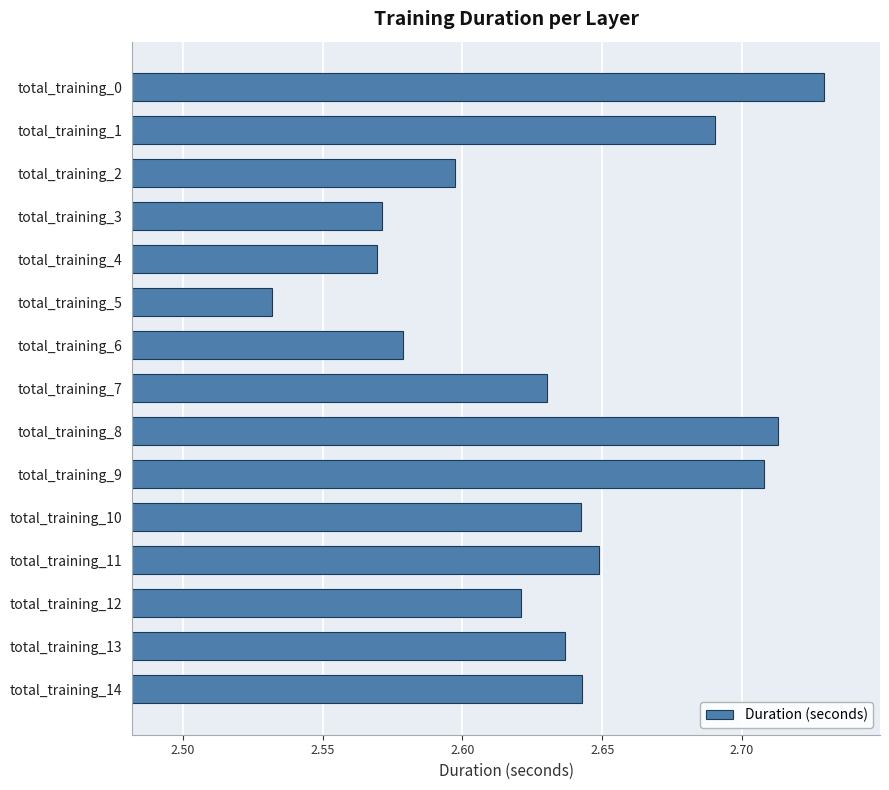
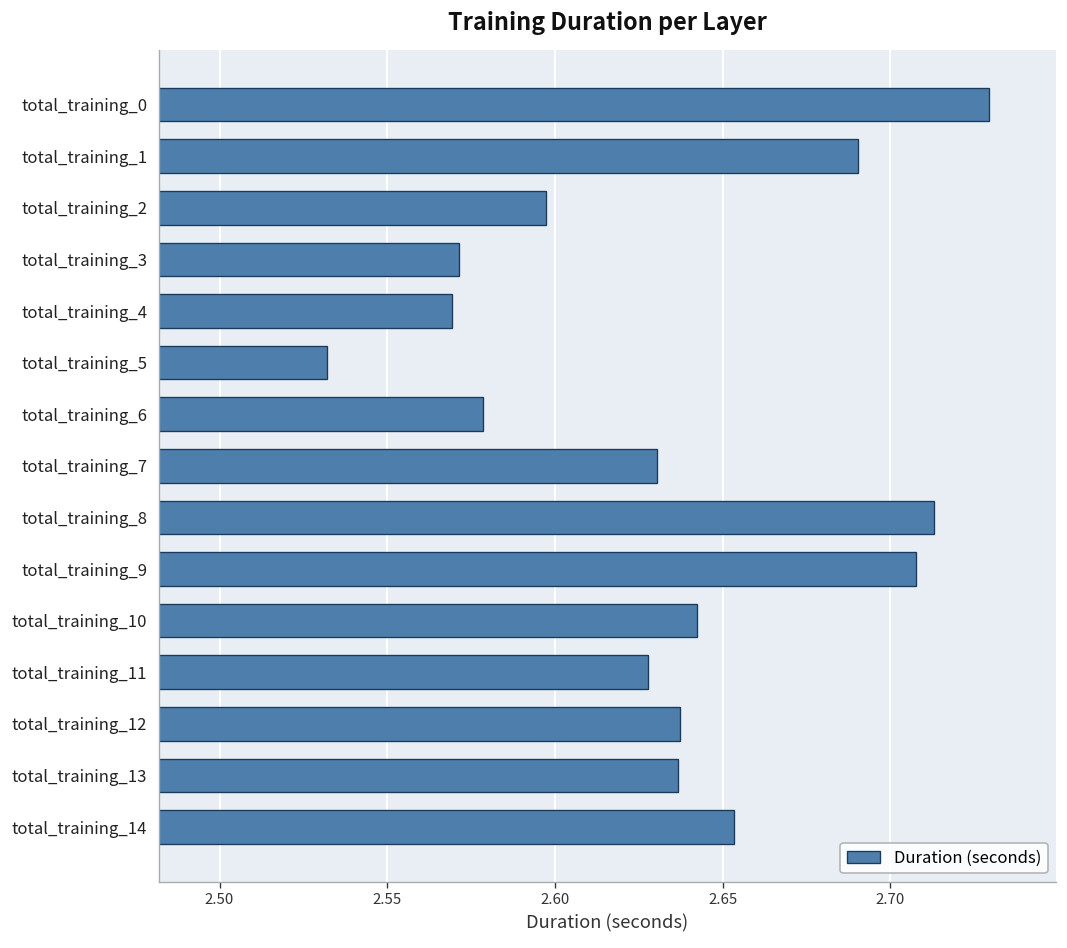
total_training_11: 2.649 -> 2.628
total_training_12: 2.621 -> 2.637
total_training_14: 2.643 -> 2.653
